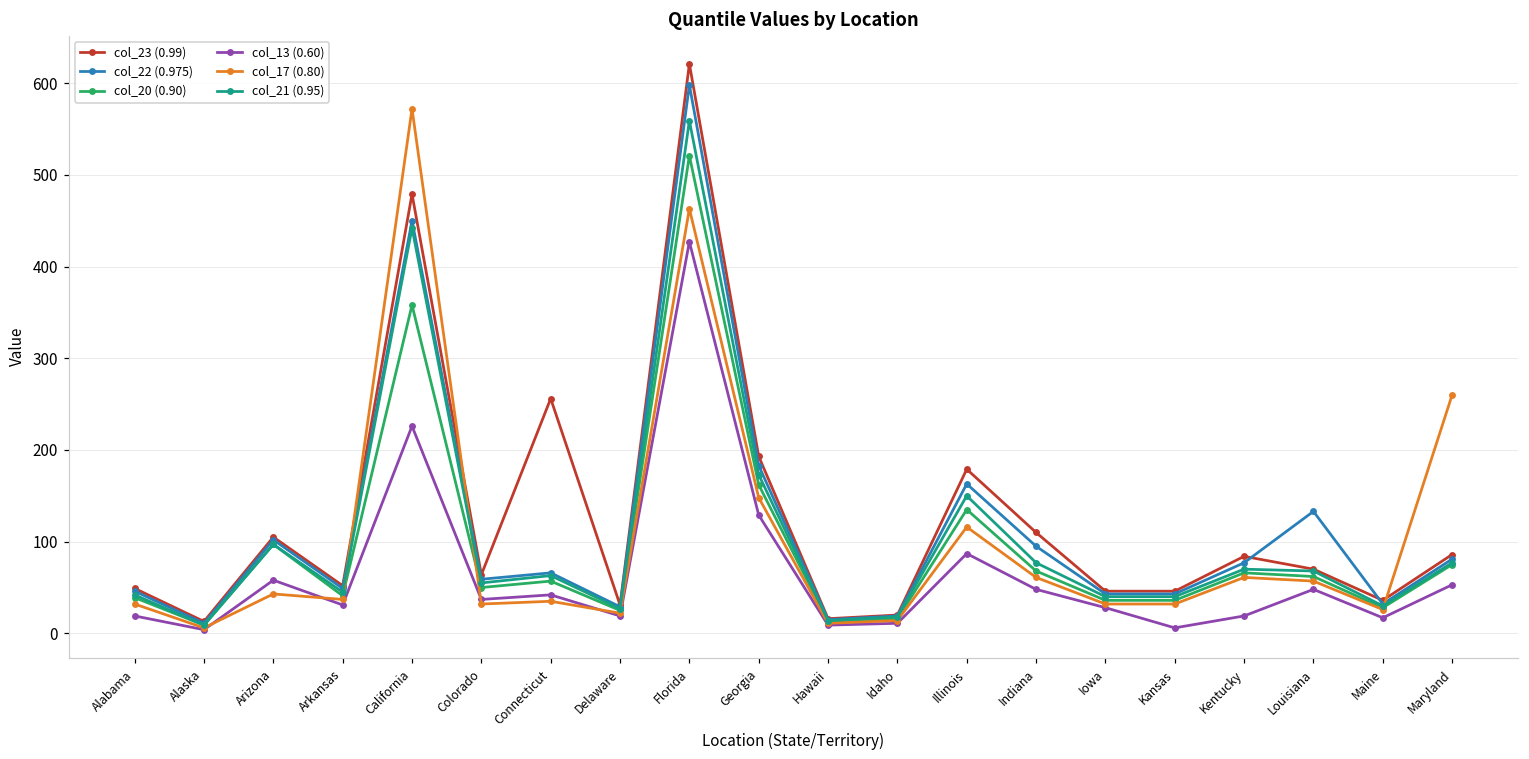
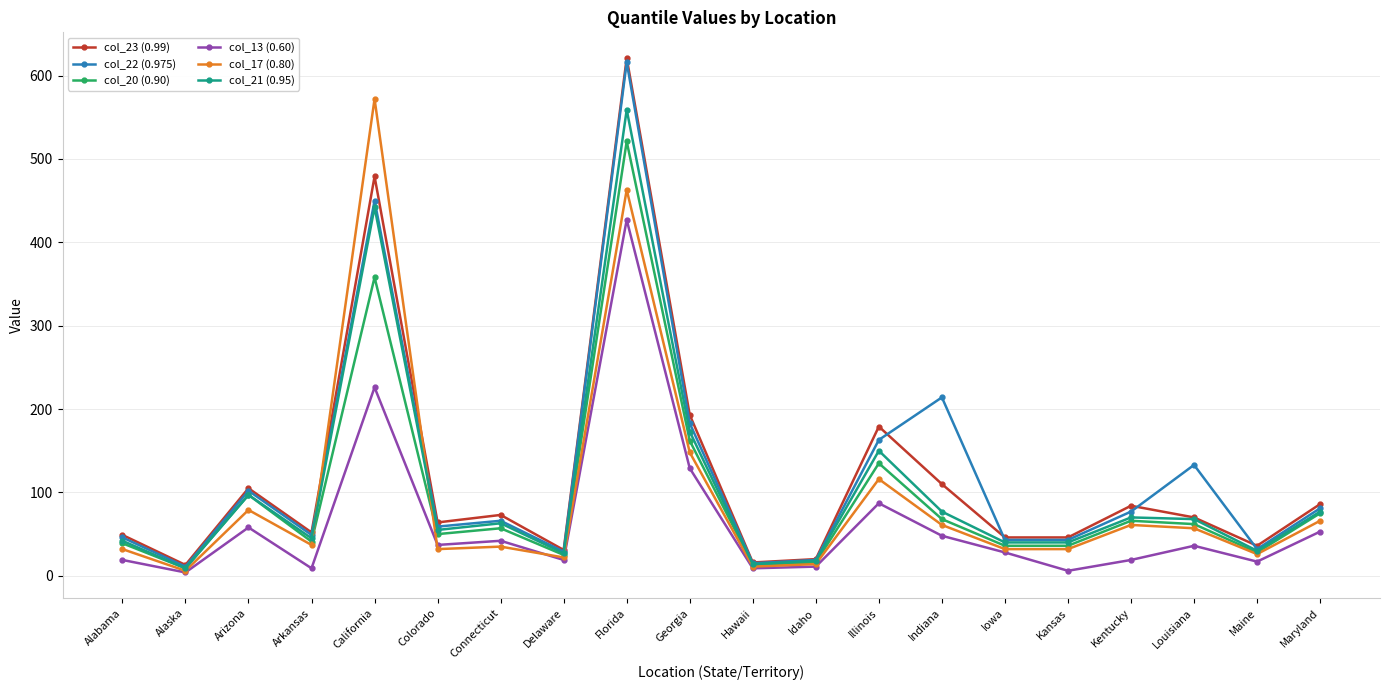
col_17 (0.80), Arizona: 40 -> 80
col_13 (0.60), Arkansas: 30 -> 10
col_23 (0.99), Connecticut: 260 -> 70
col_22 (0.975), Florida: 600 -> 620
col_22 (0.975), Indiana: 100 -> 210
col_13 (0.60), Louisiana: 50 -> 40
col_17 (0.80), Maryland: 260 -> 70
